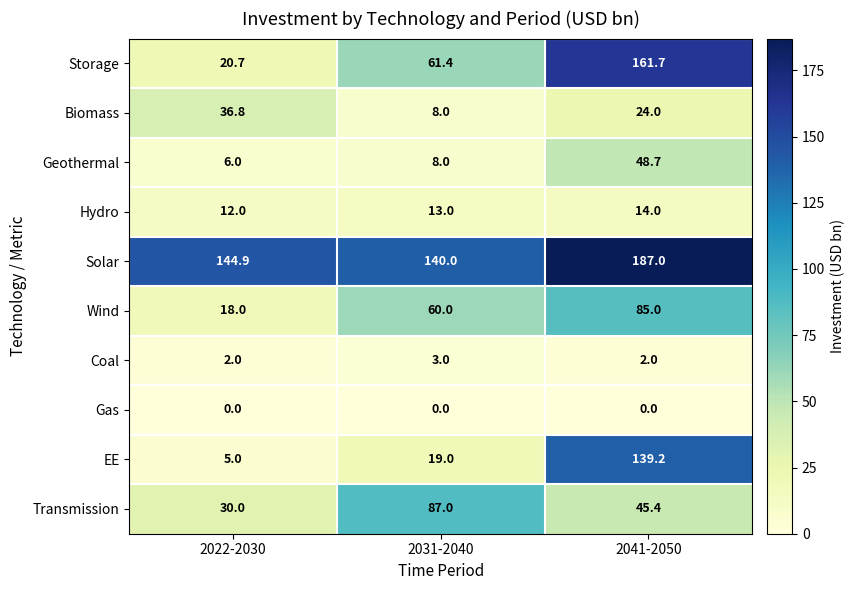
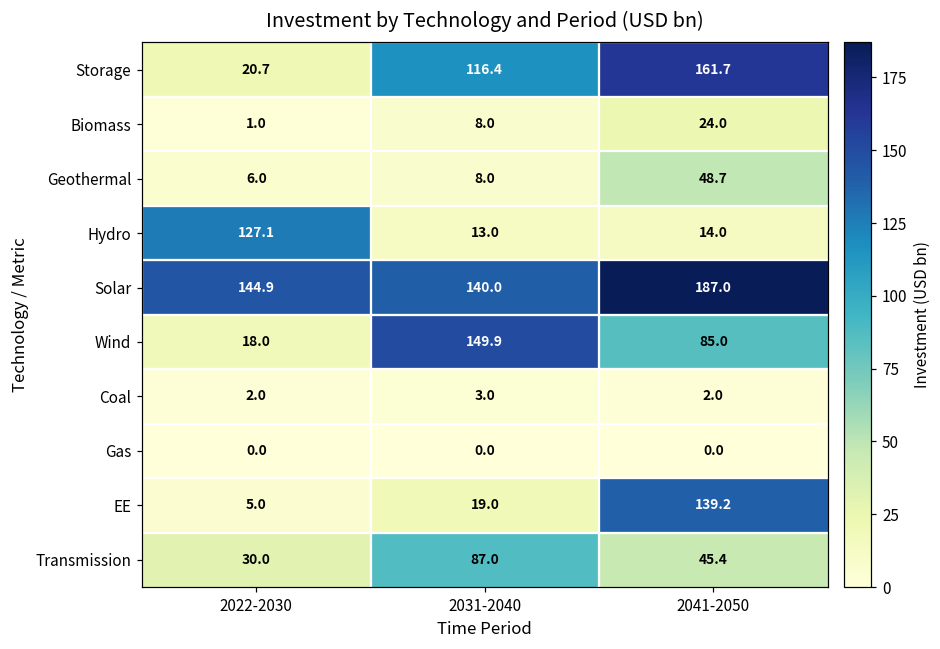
Storage, 2031-2040: 61.4 -> 116.4
Biomass, 2022-2030: 36.8 -> 1.0
Hydro, 2022-2030: 12.0 -> 127.1
Wind, 2031-2040: 60.0 -> 149.9
